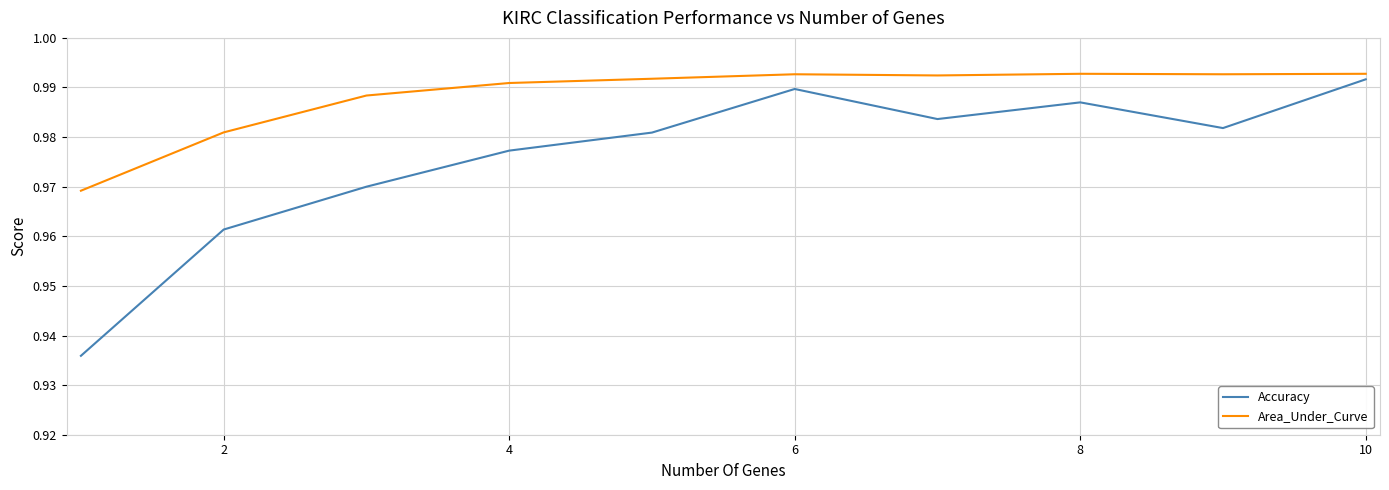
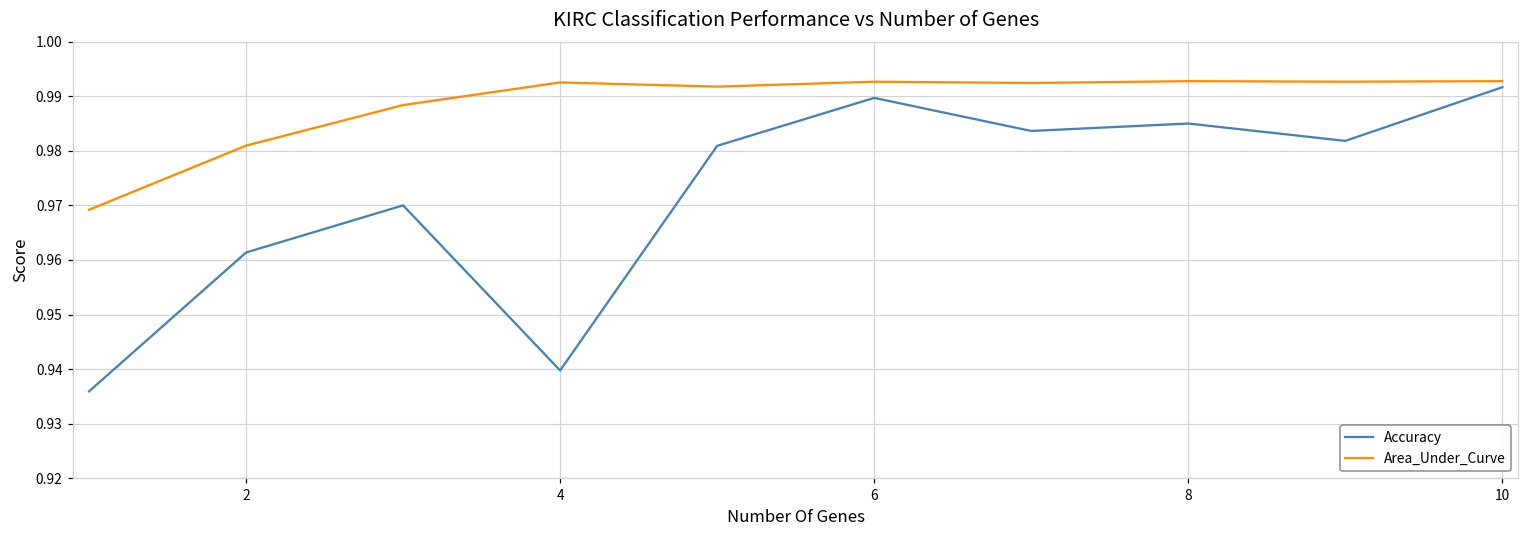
Accuracy, 4: 0.977 -> 0.940
Area_Under_Curve, 4: 0.991 -> 0.993
Accuracy, 8: 0.987 -> 0.985
